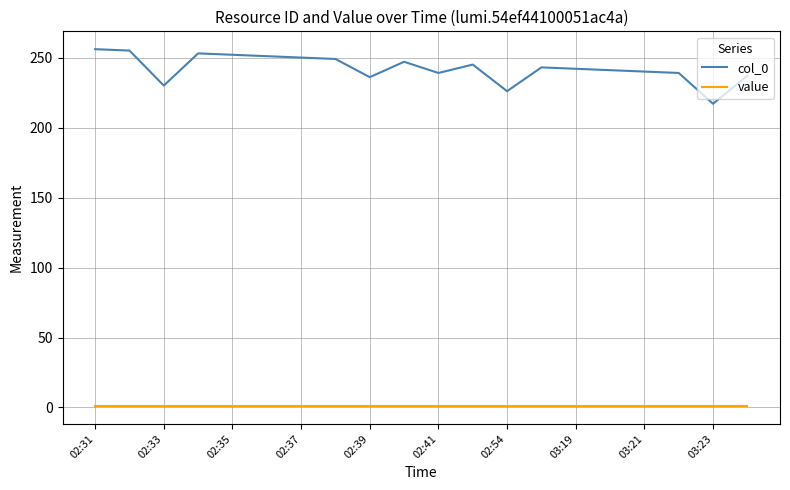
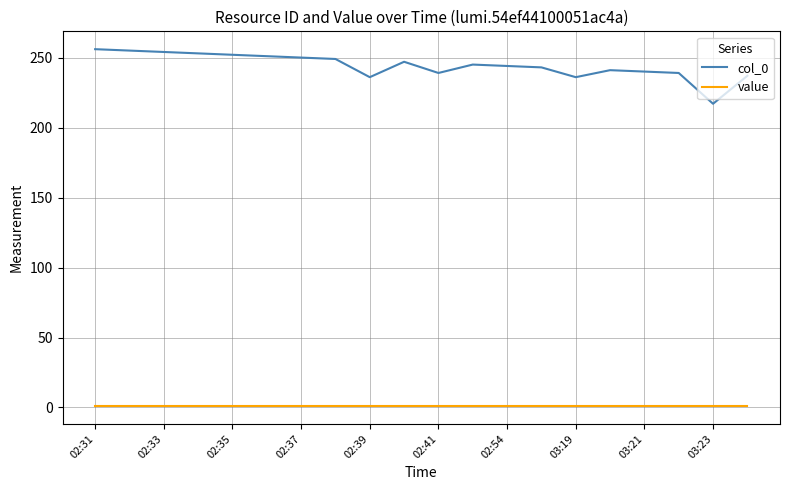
col_0, 02:33: 230 -> 254
col_0, 02:54: 226 -> 244
col_0, 03:19: 242 -> 236
